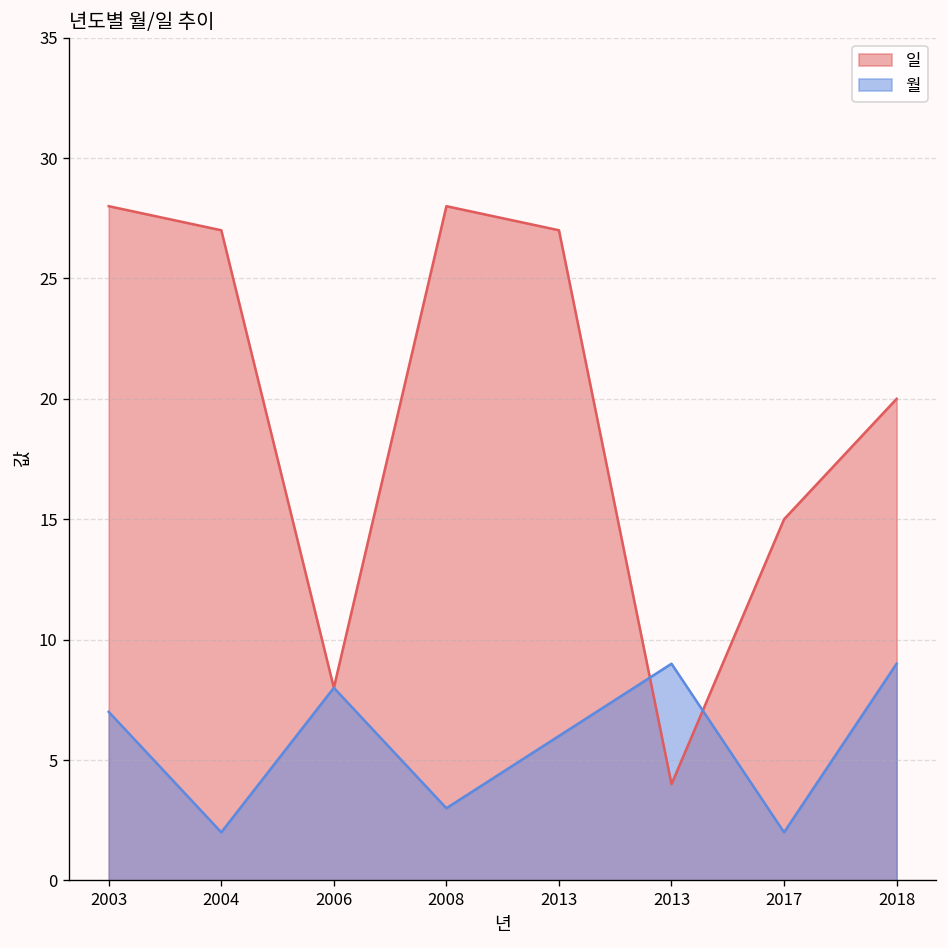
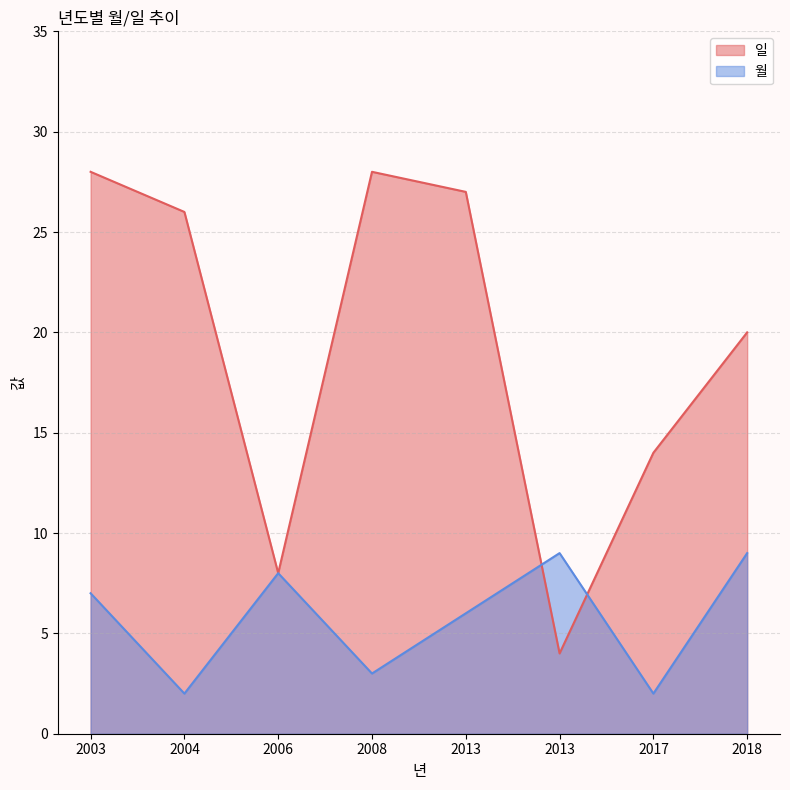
일, 2004: 27 -> 26
일, 2017: 15 -> 14
